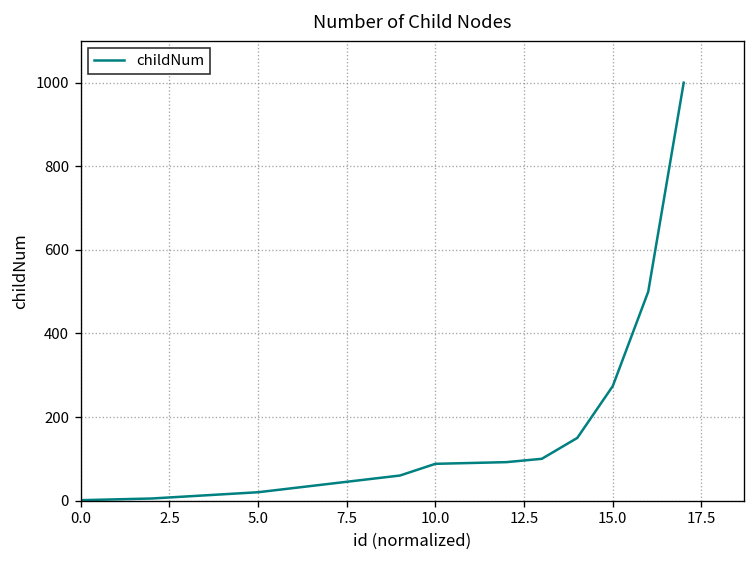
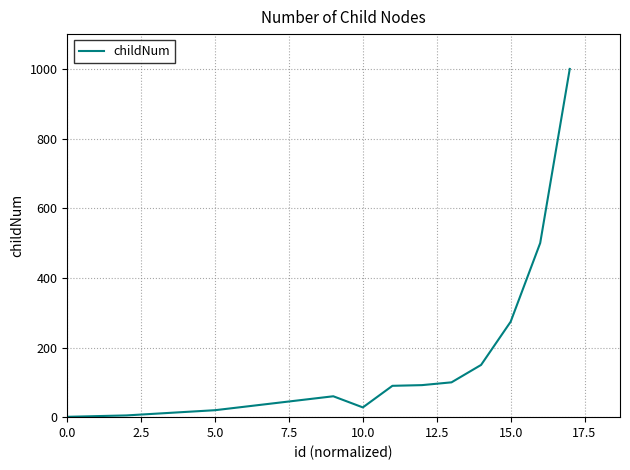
10.0: 90 -> 30
